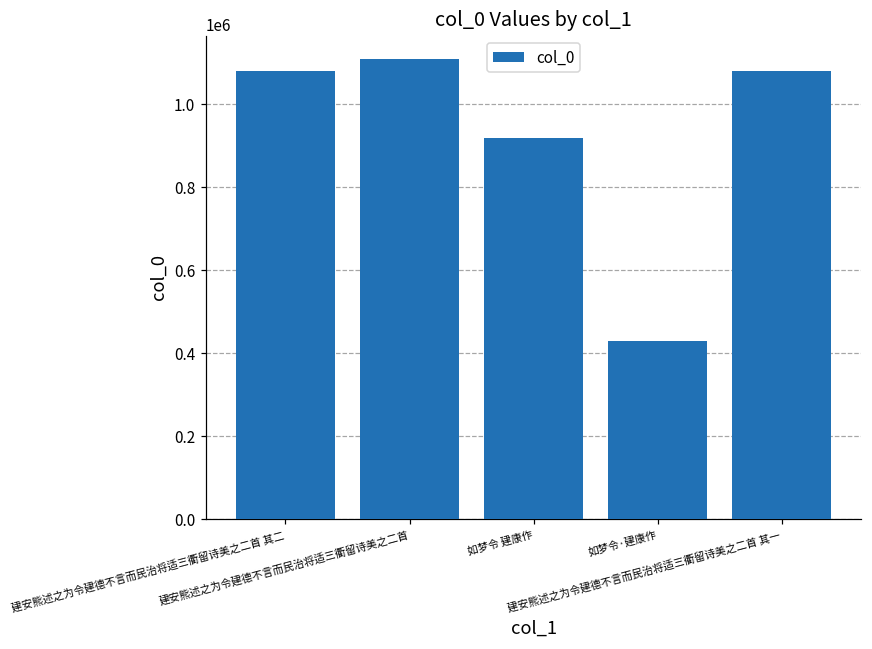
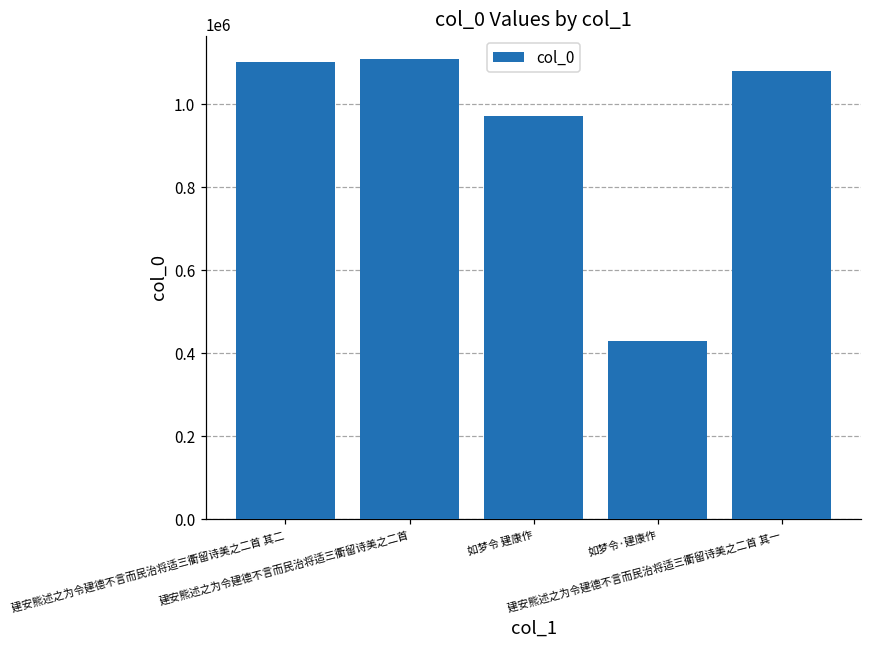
建安熊述之为令建德不言而民治将适三衢留诗美之二首 其二: 1080000 -> 1100000
如梦令 建康作: 920000 -> 970000
